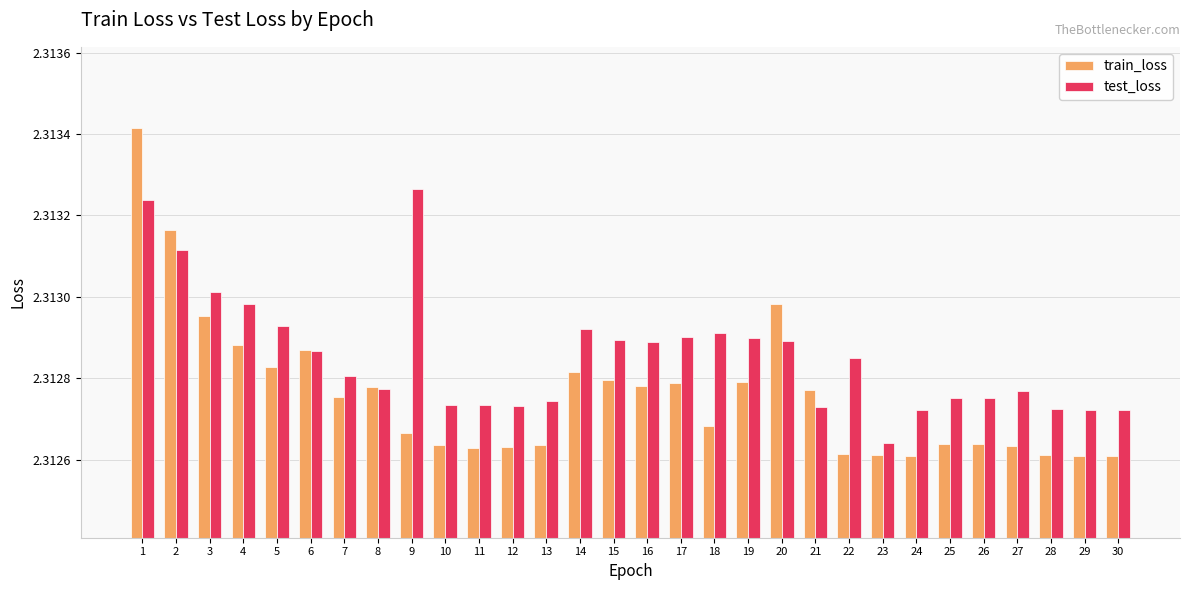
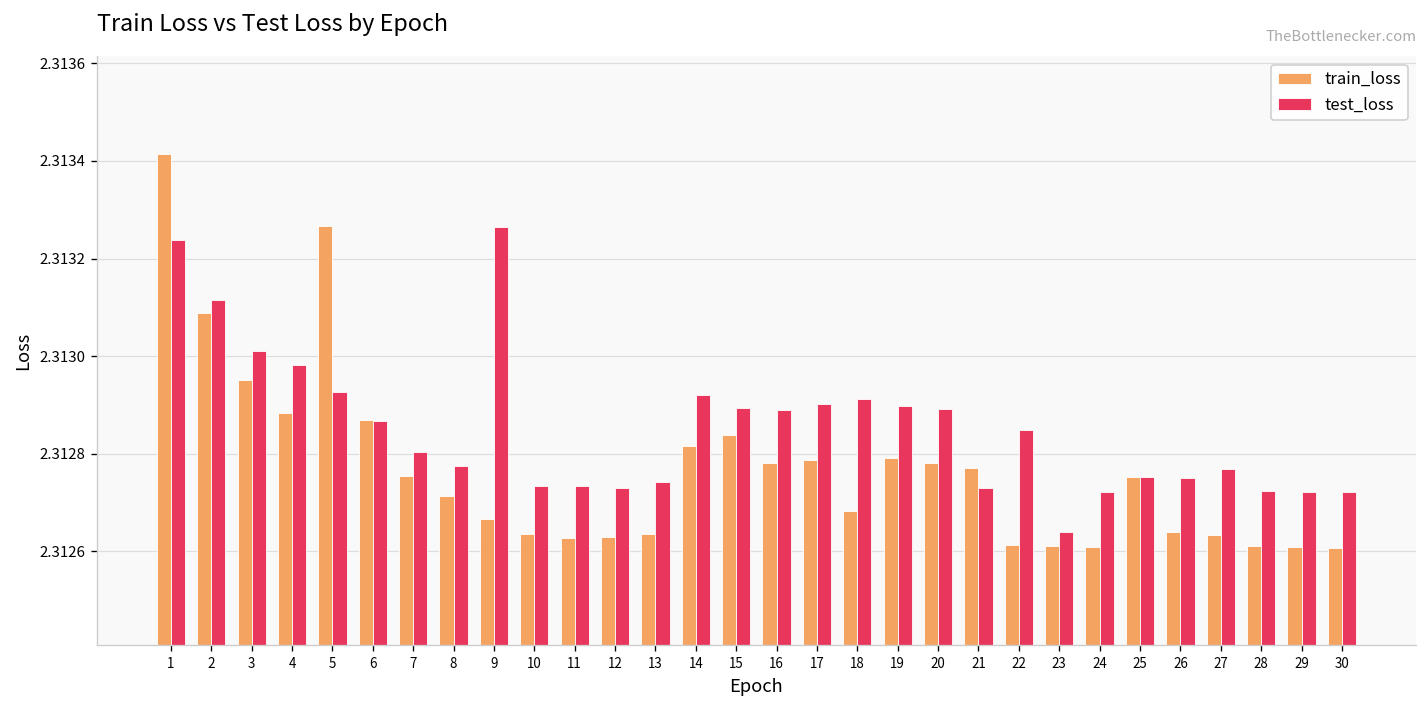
train_loss, 2: 2.31316 -> 2.31309
train_loss, 5: 2.31283 -> 2.31327
train_loss, 8: 2.31278 -> 2.31271
train_loss, 15: 2.31279 -> 2.31284
train_loss, 20: 2.31298 -> 2.31278
train_loss, 25: 2.31264 -> 2.31275
